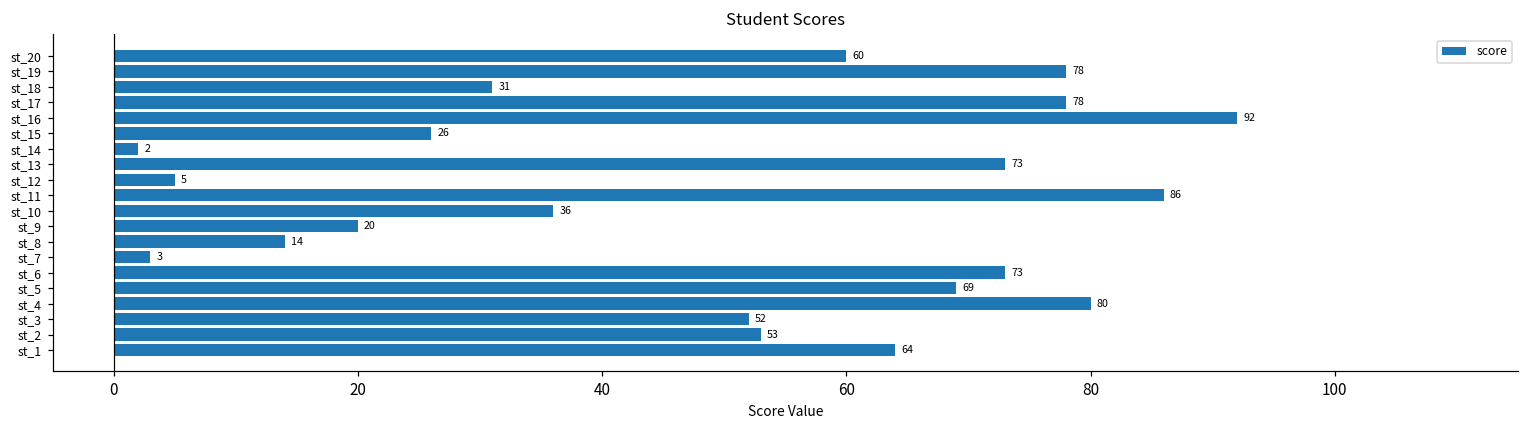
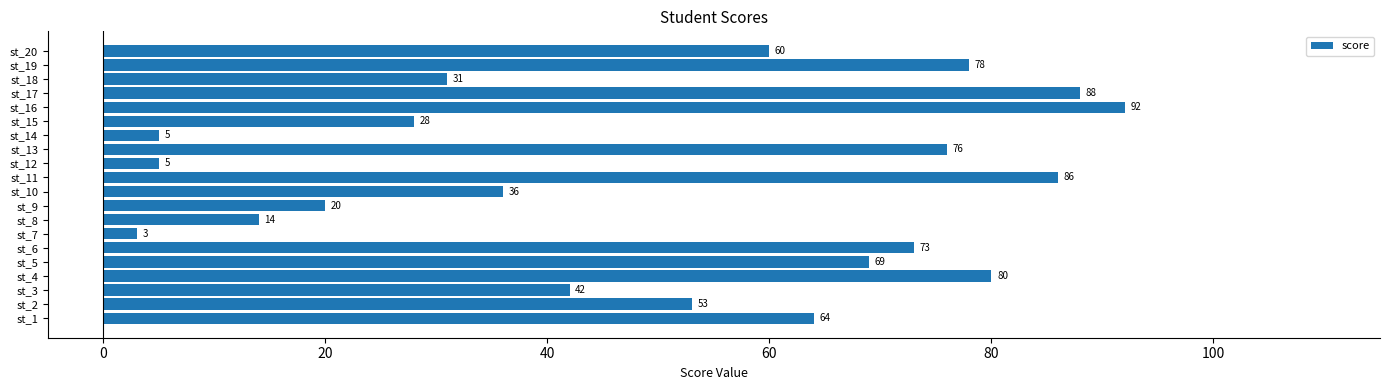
st_17: 78 -> 88
st_15: 26 -> 28
st_14: 2 -> 5
st_13: 73 -> 76
st_3: 52 -> 42
